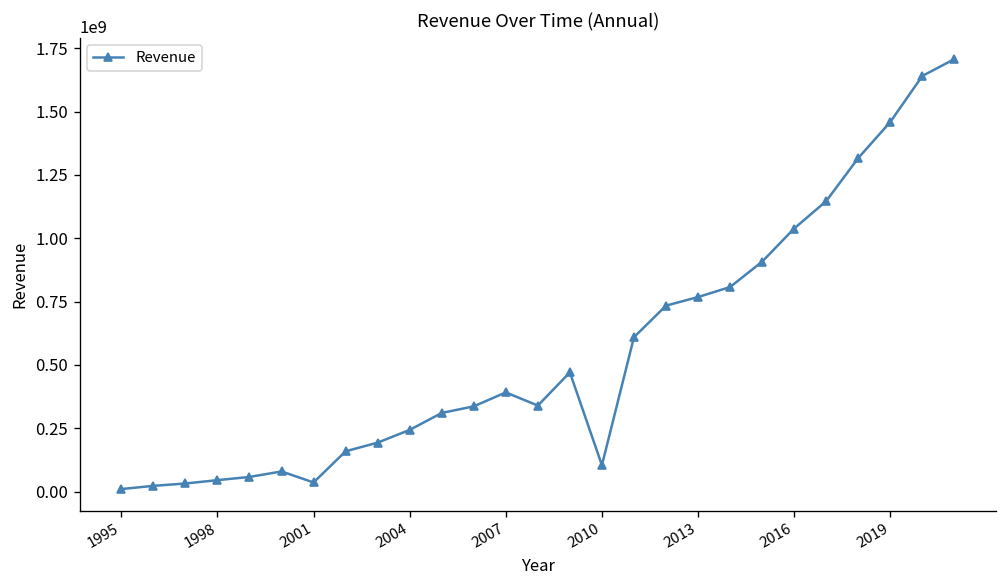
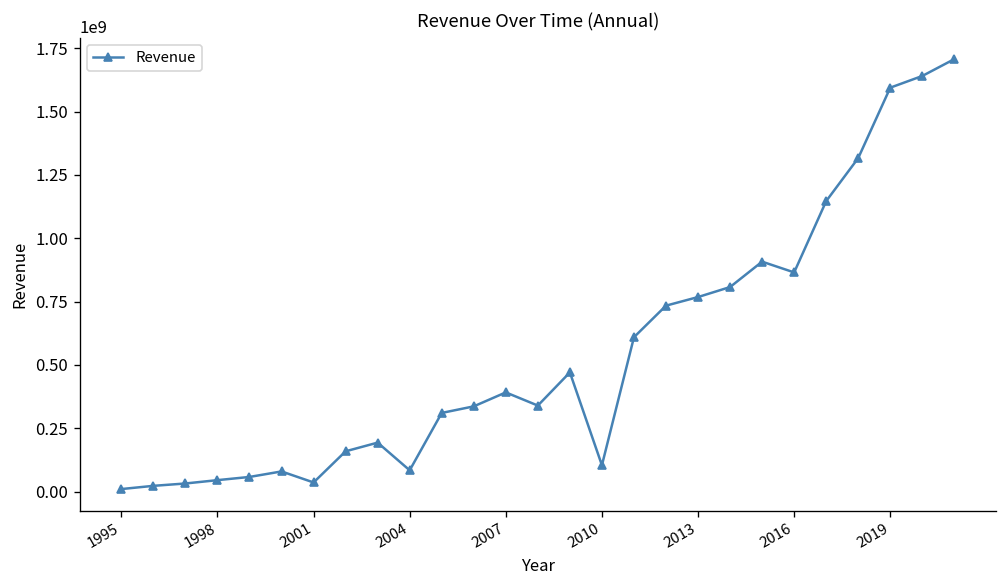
2004: 240000000 -> 80000000
2016: 1040000000 -> 870000000
2019: 1460000000 -> 1590000000
